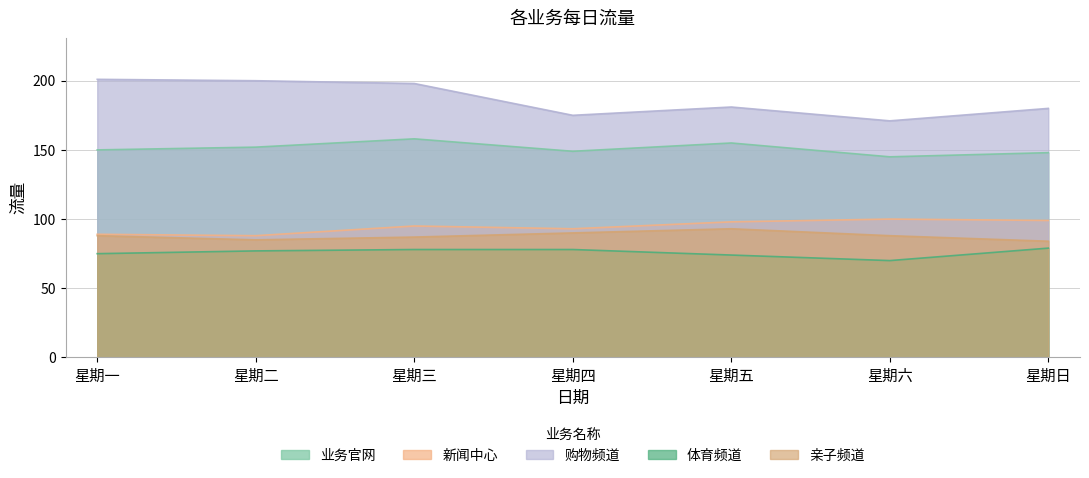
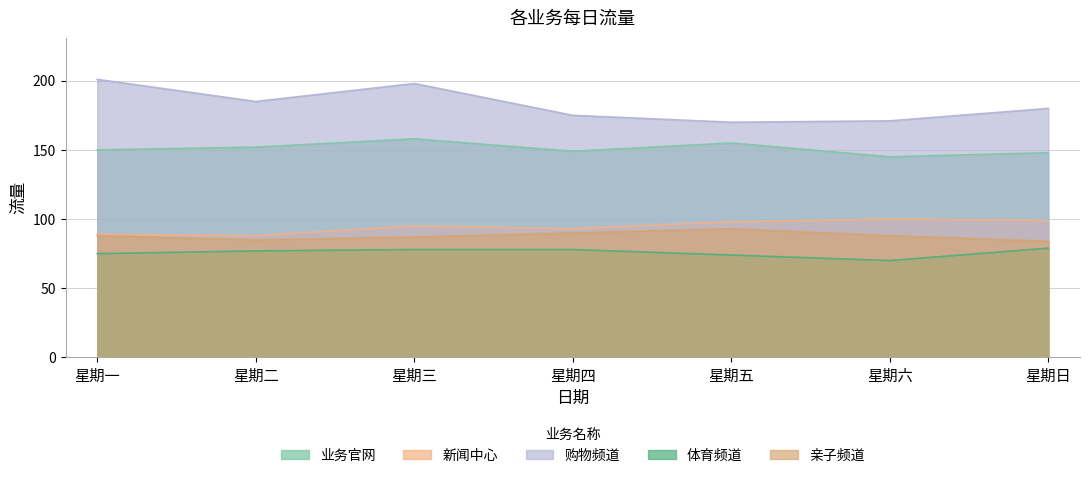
购物频道, 星期二: 200 -> 185
购物频道, 星期五: 181 -> 170
